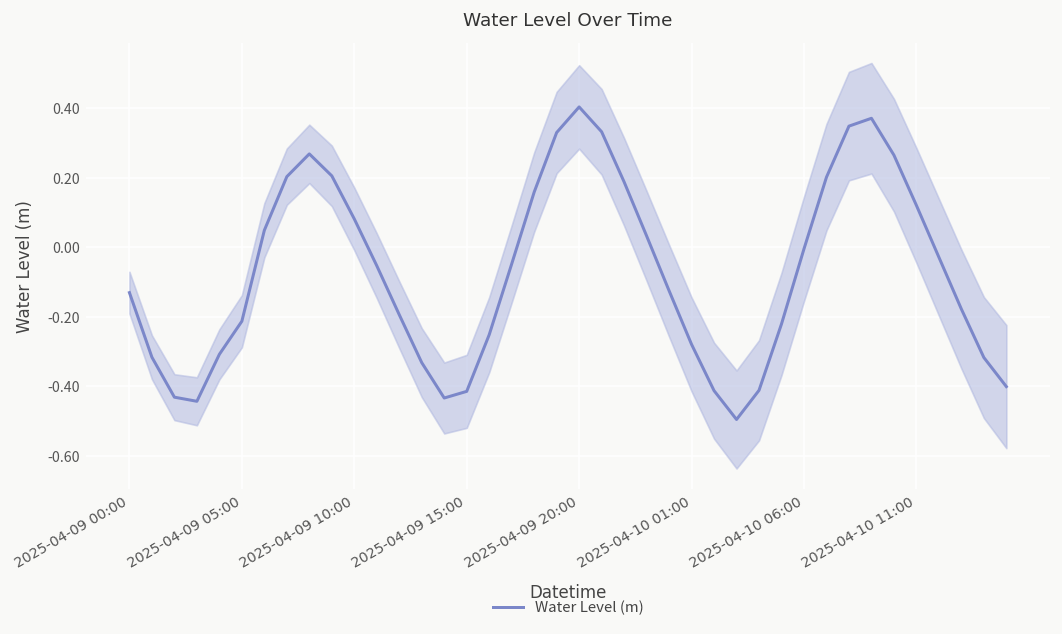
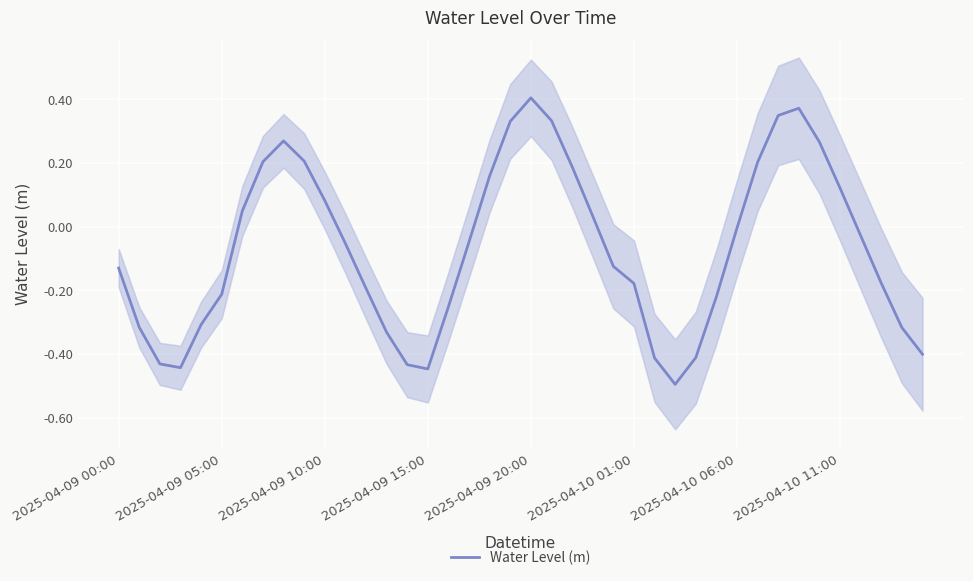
Water Level (m), 2025-04-09 15:00: -0.41 -> -0.45
Water Level (m), 2025-04-10 01:00: -0.28 -> -0.18
